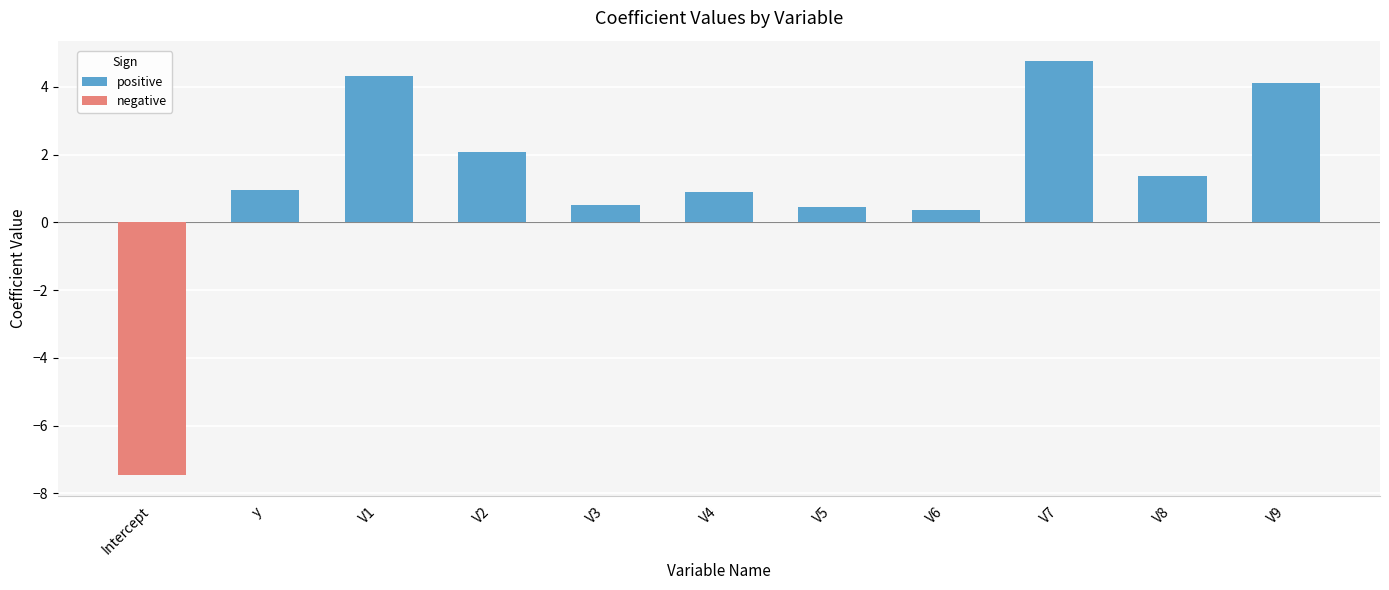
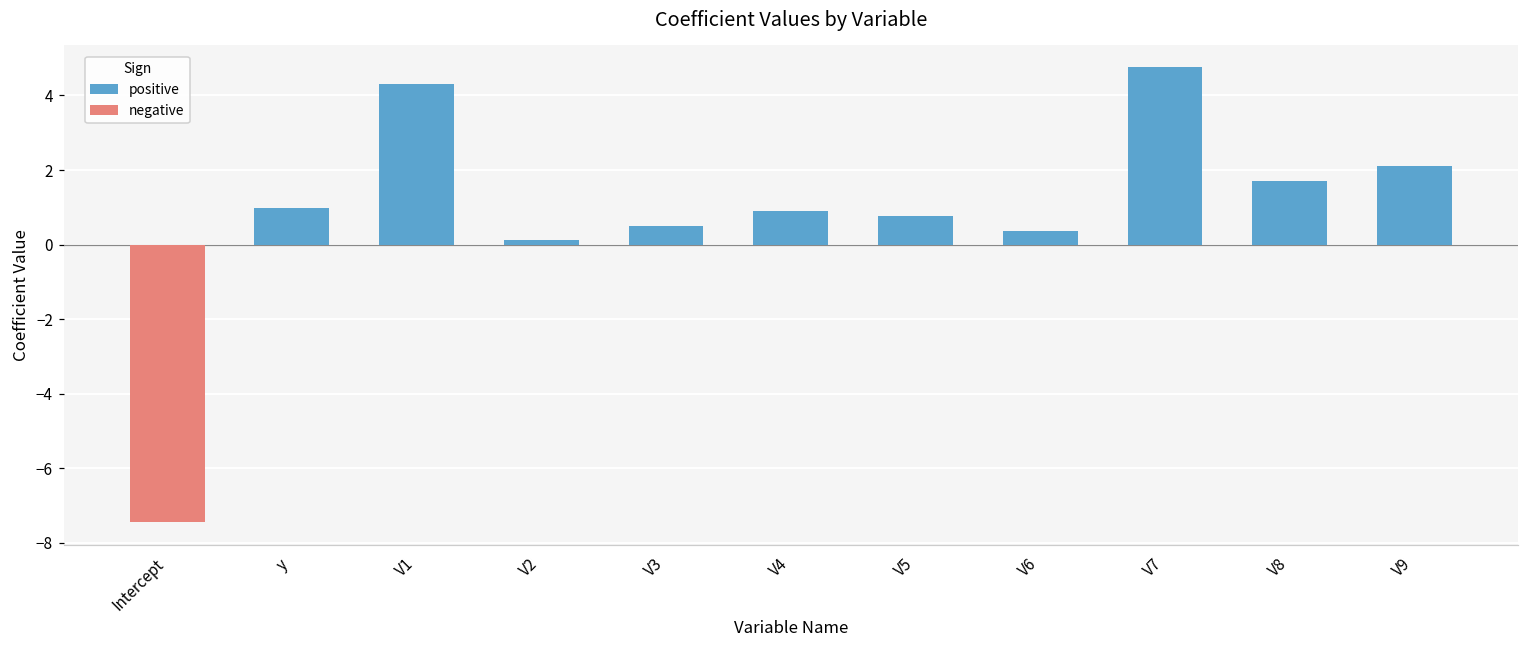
V2: 2.1 -> 0.1
V5: 0.5 -> 0.8
V8: 1.4 -> 1.7
V9: 4.1 -> 2.1
